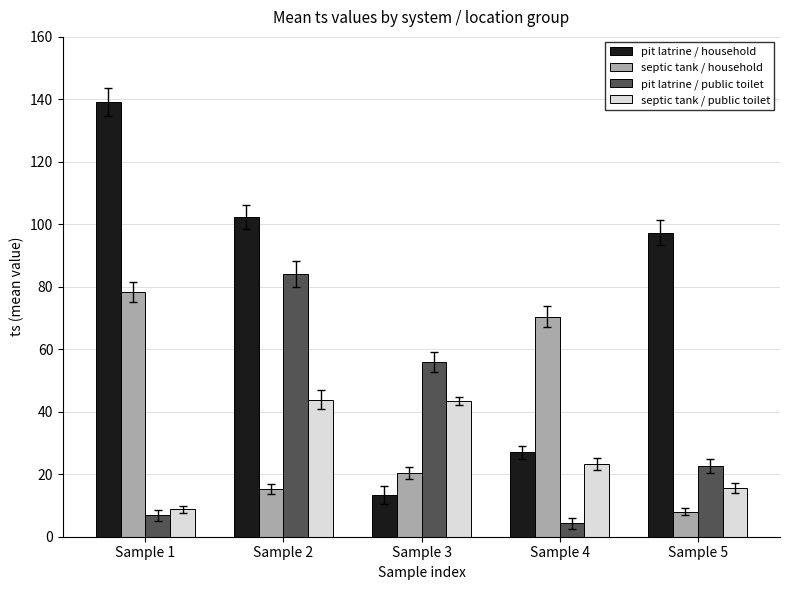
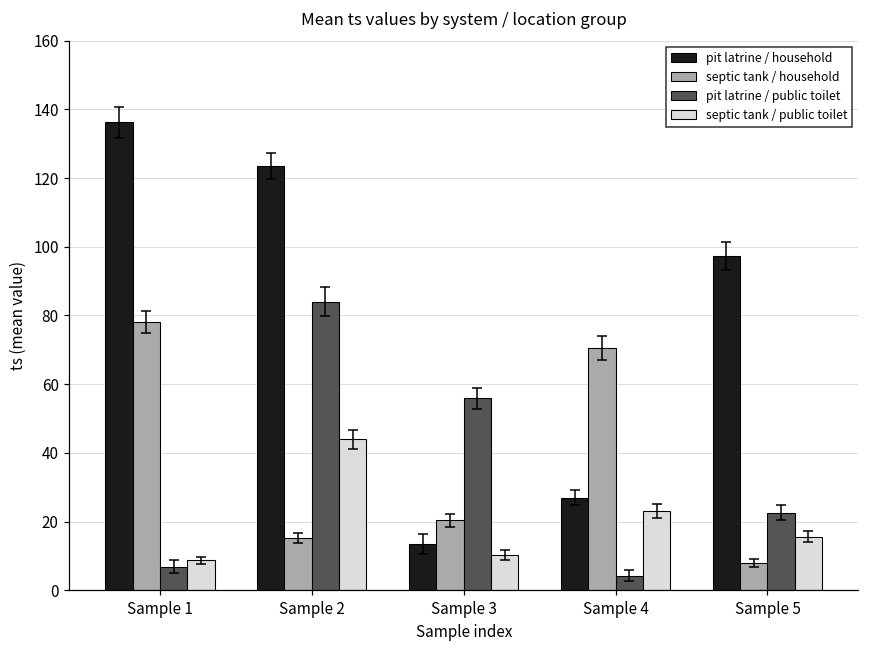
pit latrine / household, Sample 1: 139 -> 136
pit latrine / household, Sample 2: 102 -> 124
septic tank / public toilet, Sample 3: 43 -> 10
